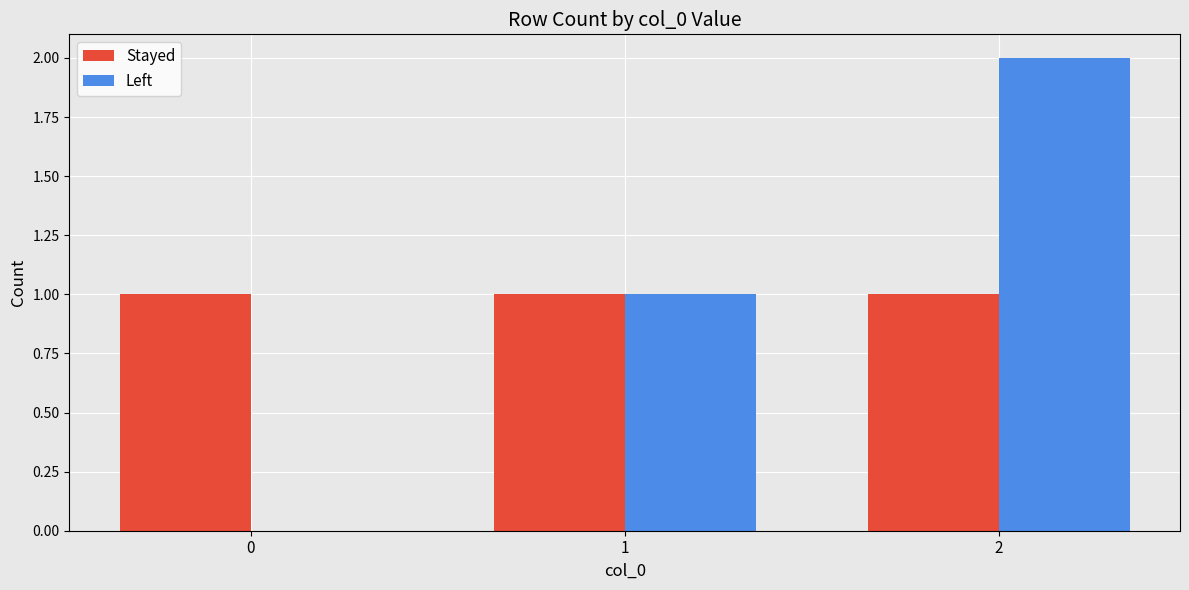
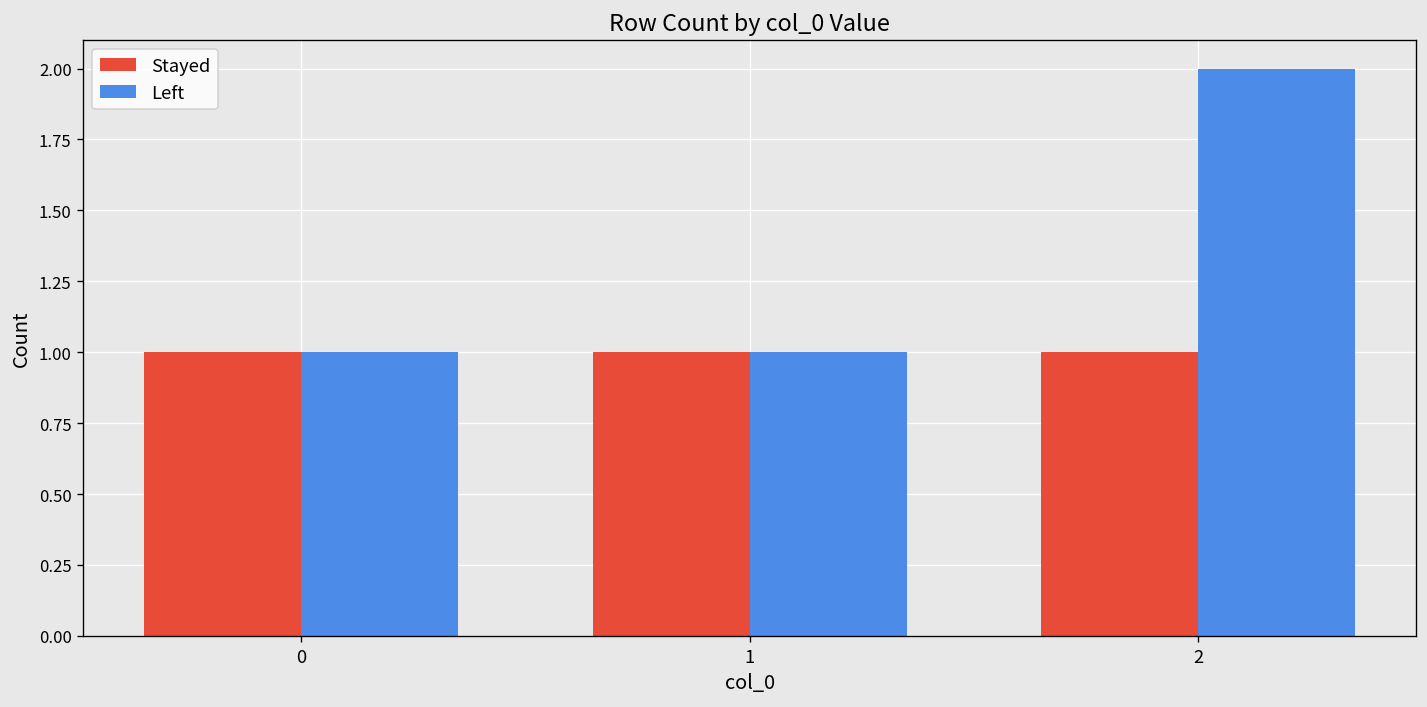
Left, 0: 0 -> 1
